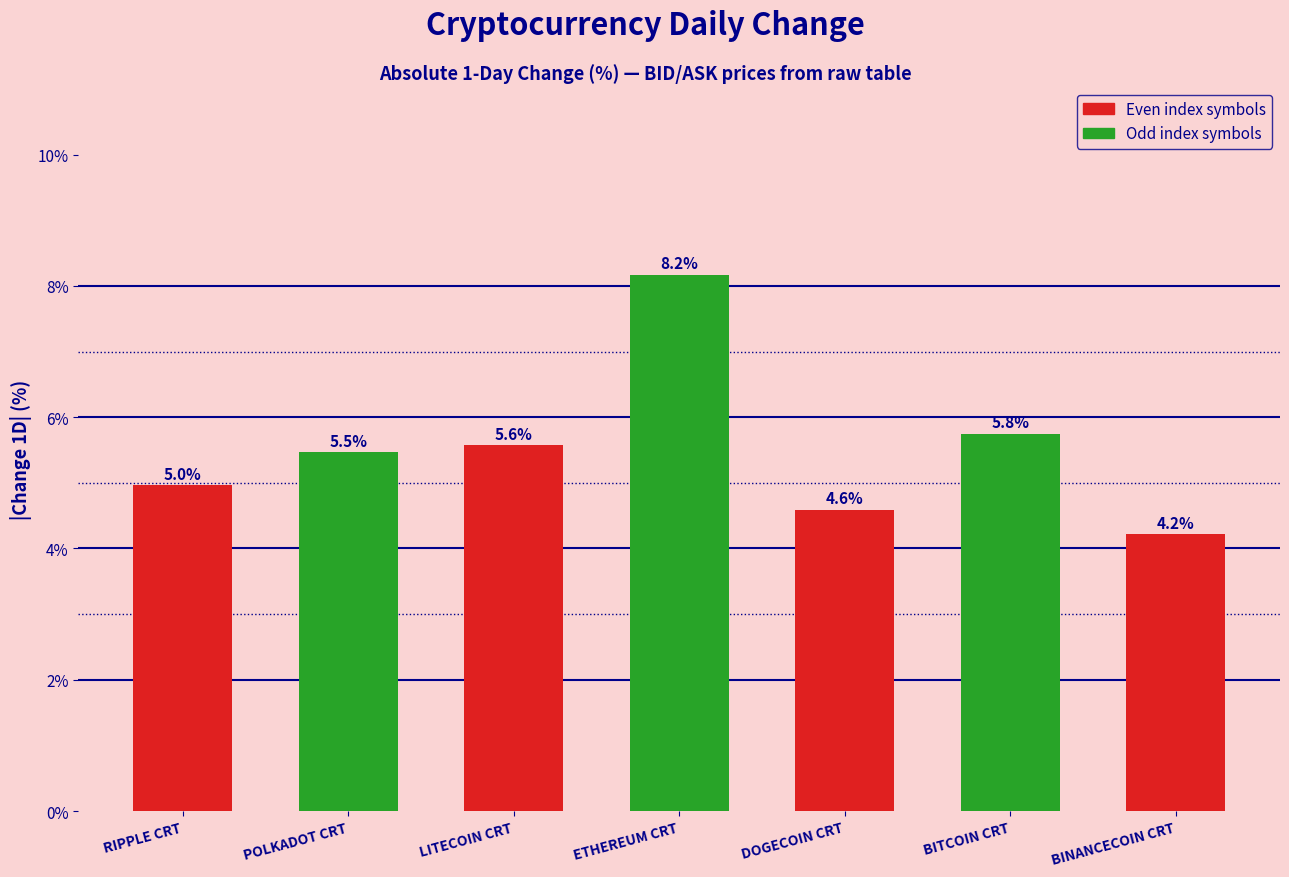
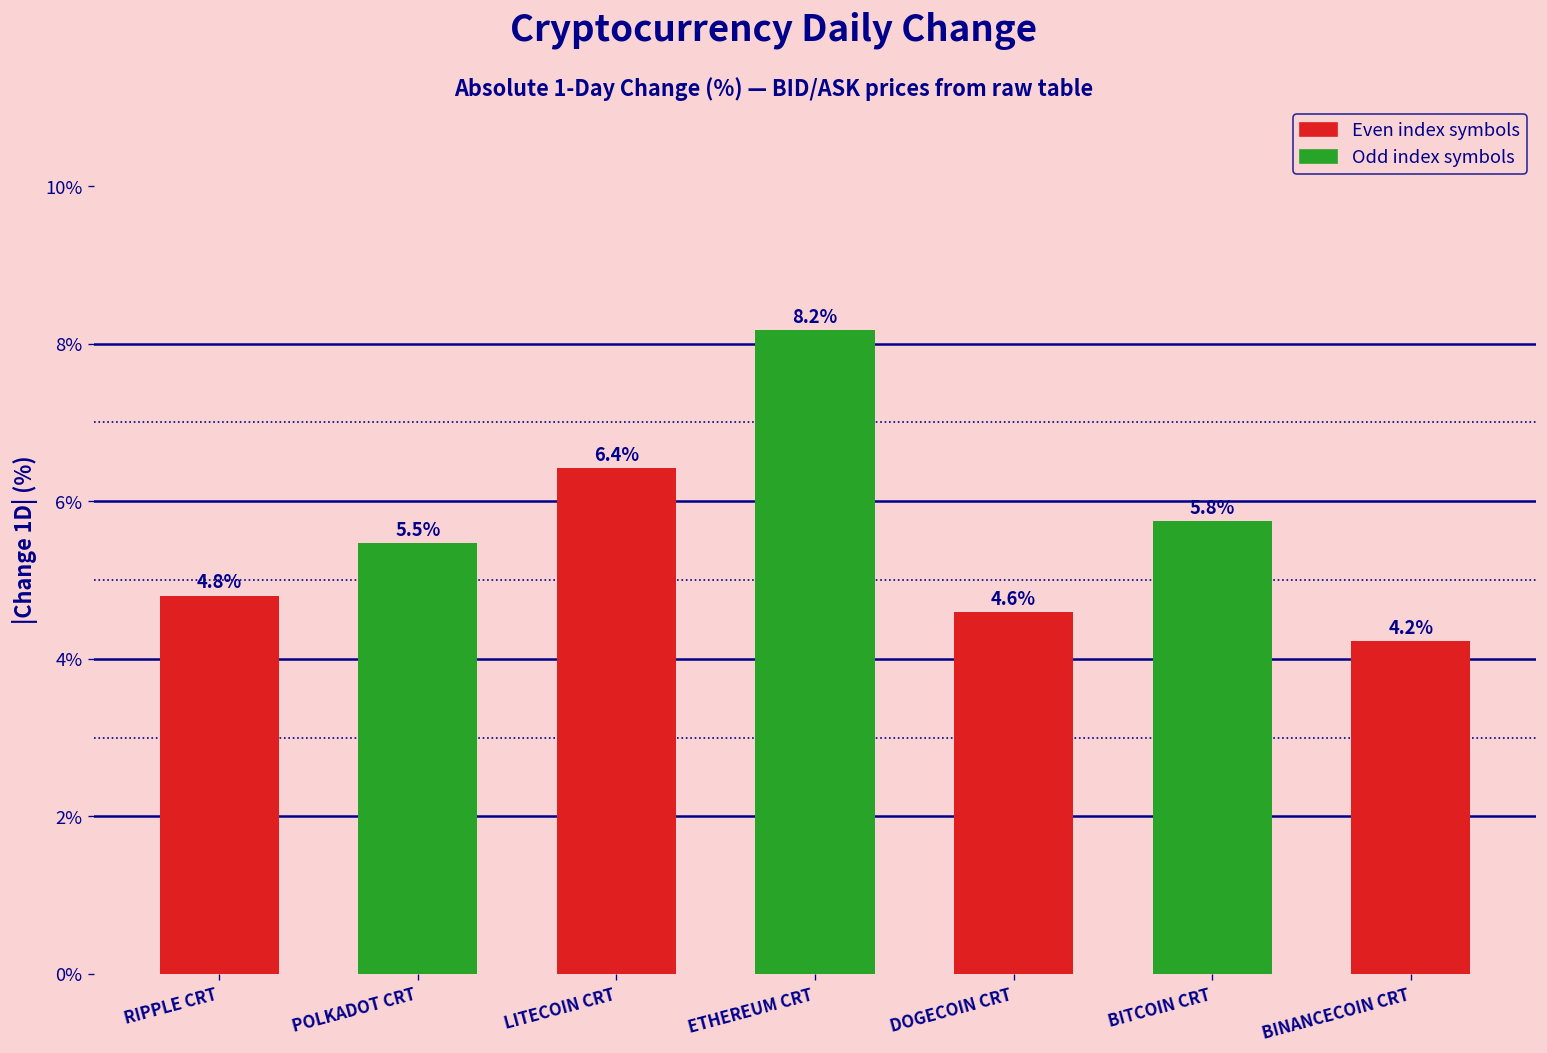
RIPPLE CRT: 5.0% -> 4.8%
LITECOIN CRT: 5.6% -> 6.4%
